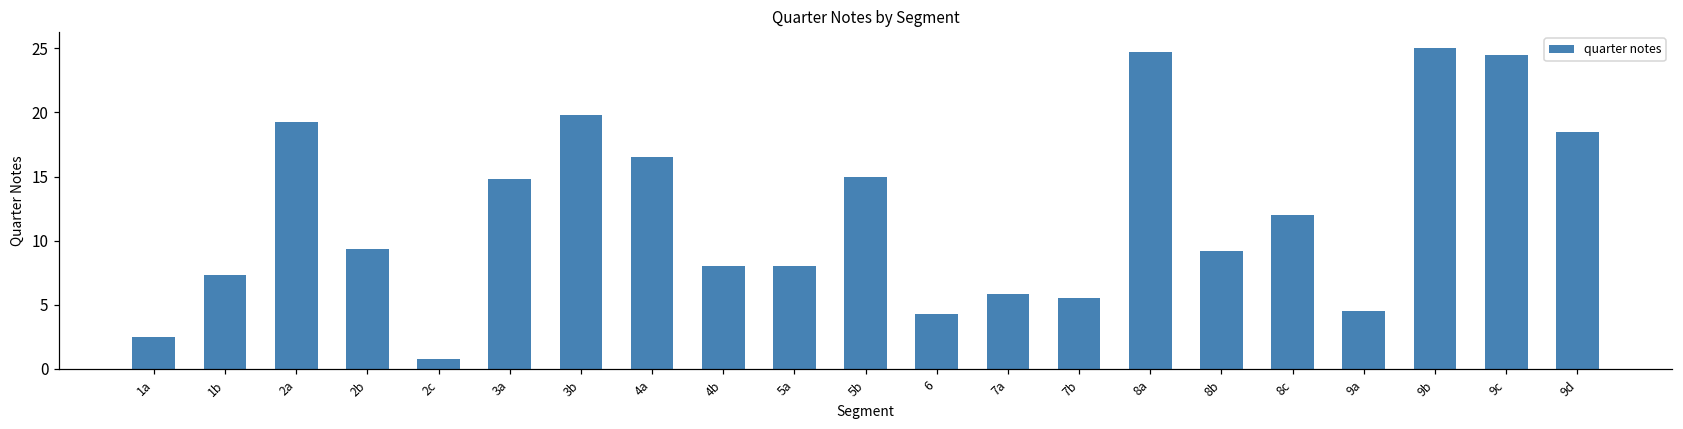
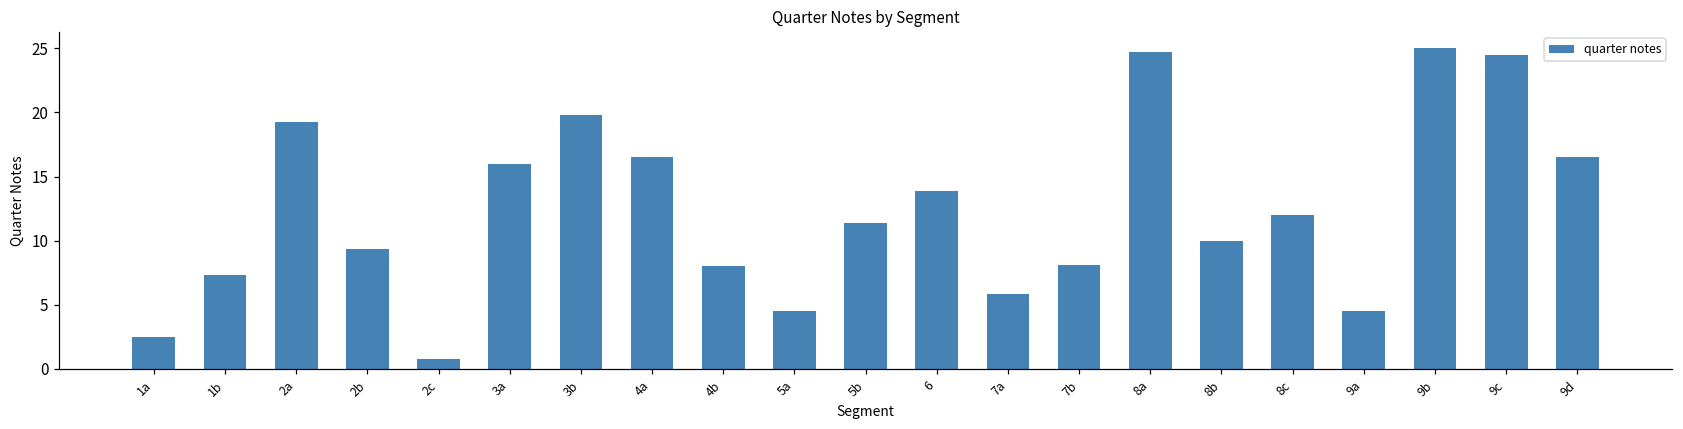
3a: 14.8 -> 16.0
5a: 8.0 -> 4.5
5b: 15.0 -> 11.4
6: 4.3 -> 13.9
7b: 5.5 -> 8.1
8b: 9.2 -> 10.0
9d: 18.5 -> 16.5
